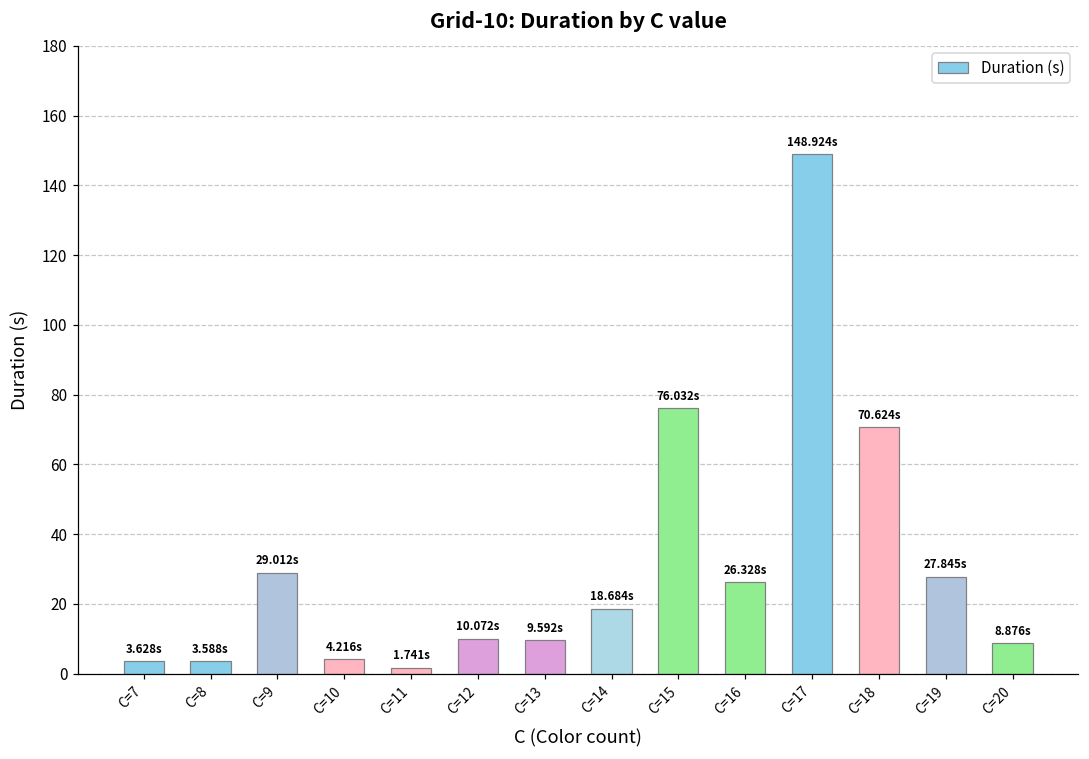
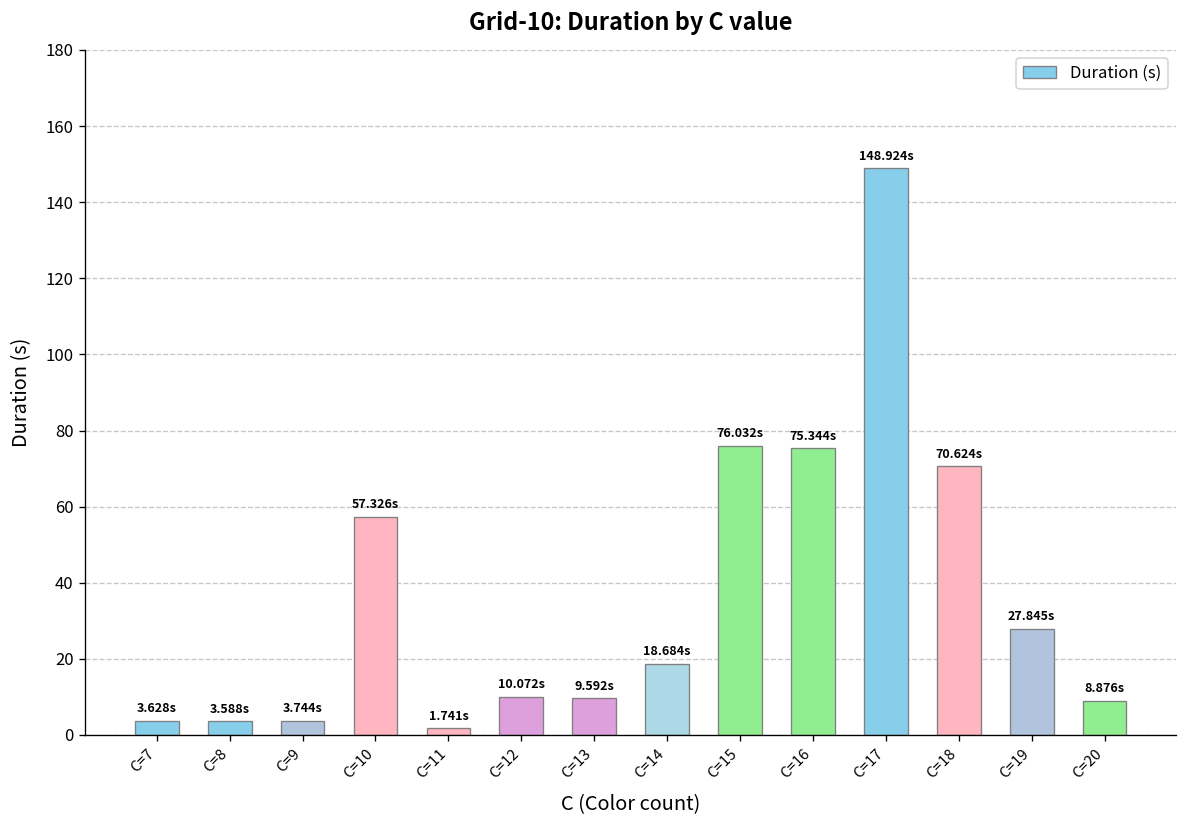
C=9: 29.012s -> 3.744s
C=10: 4.216s -> 57.326s
C=16: 26.328s -> 75.344s
